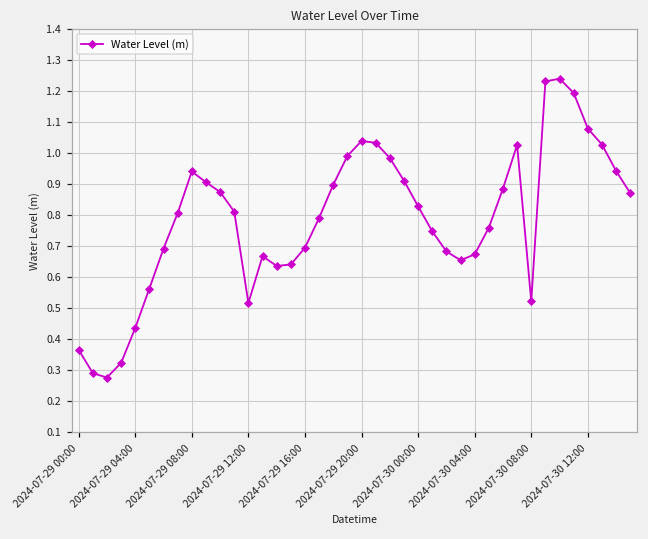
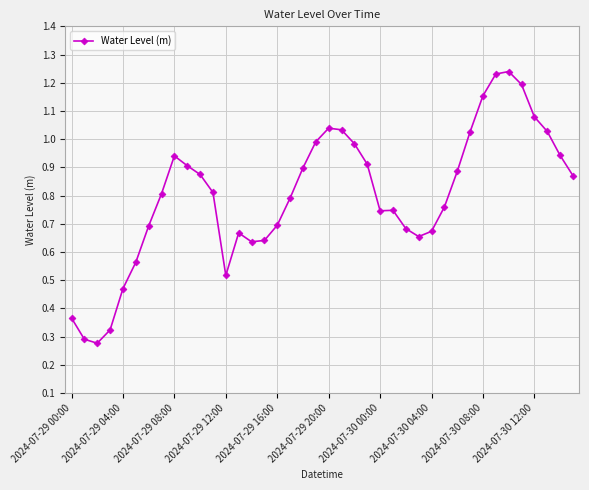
2024-07-29 04:00: 0.44 -> 0.47
2024-07-30 00:00: 0.83 -> 0.75
2024-07-30 08:00: 0.52 -> 1.15
